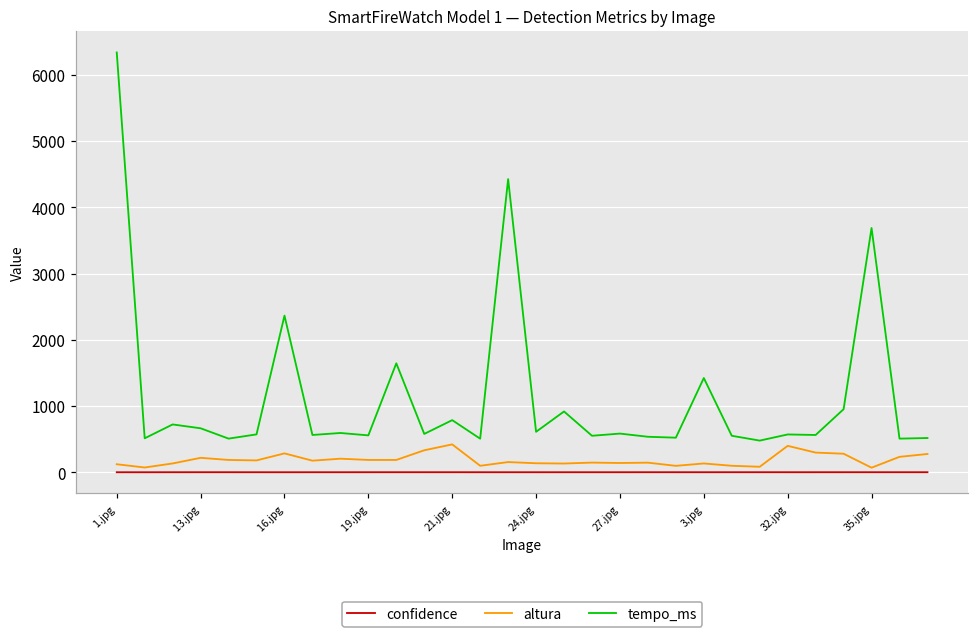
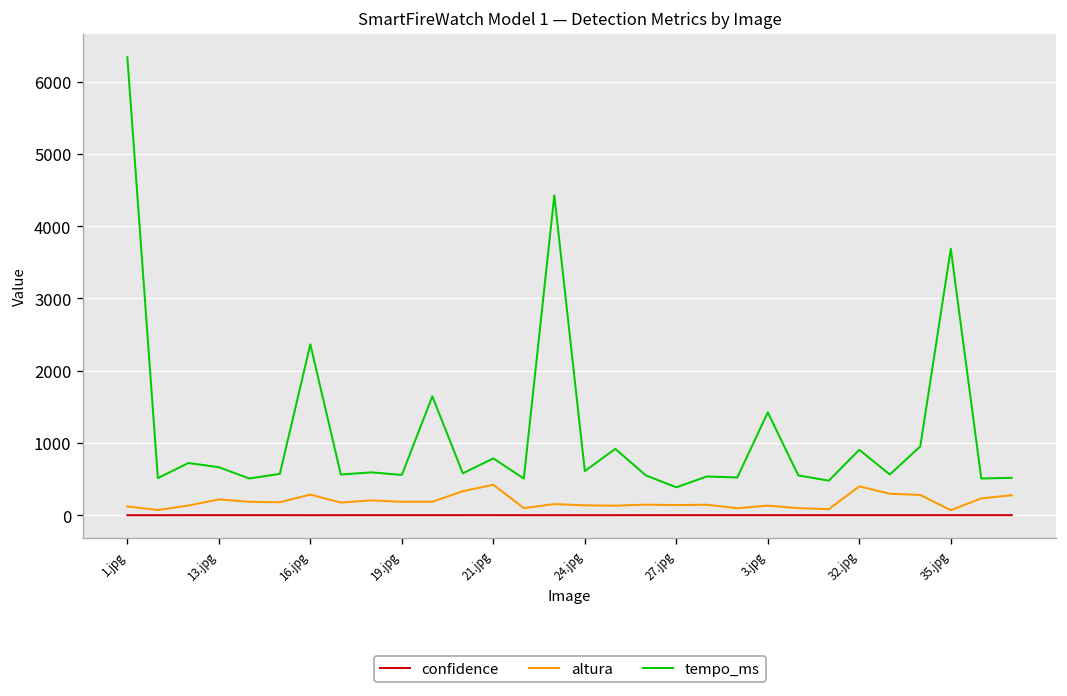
tempo_ms, 27.jpg: 600 -> 400
tempo_ms, 32.jpg: 600 -> 900
